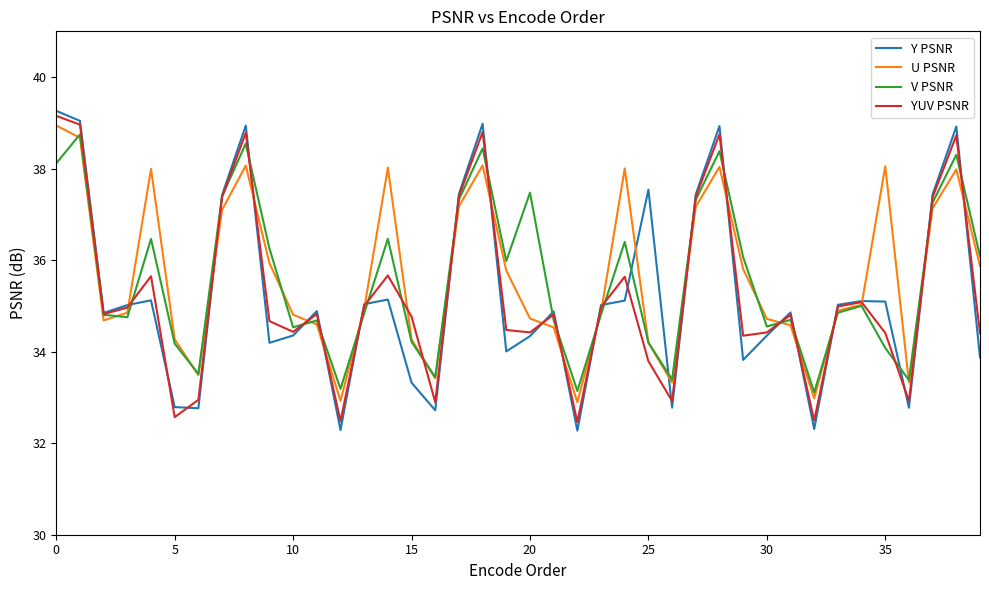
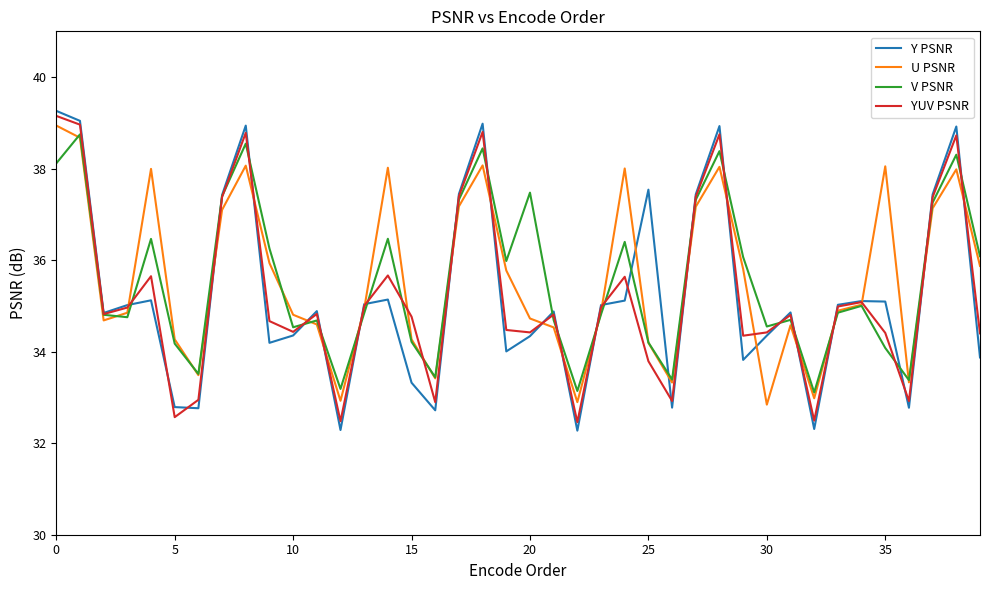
U PSNR, 30: 34.7 -> 32.8
